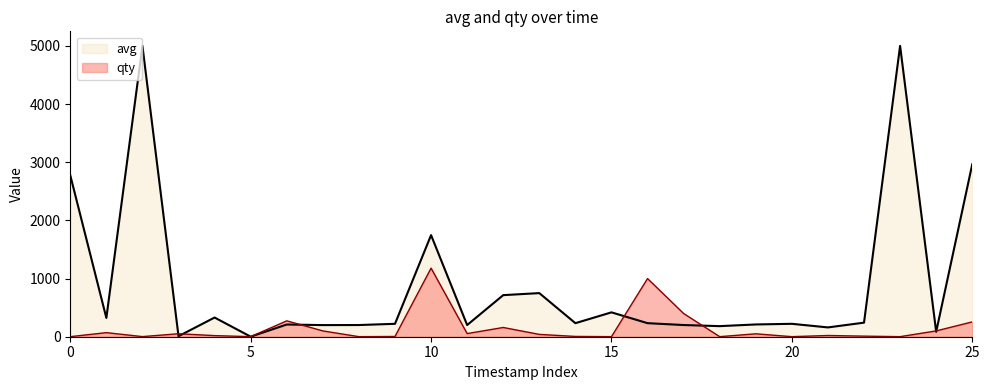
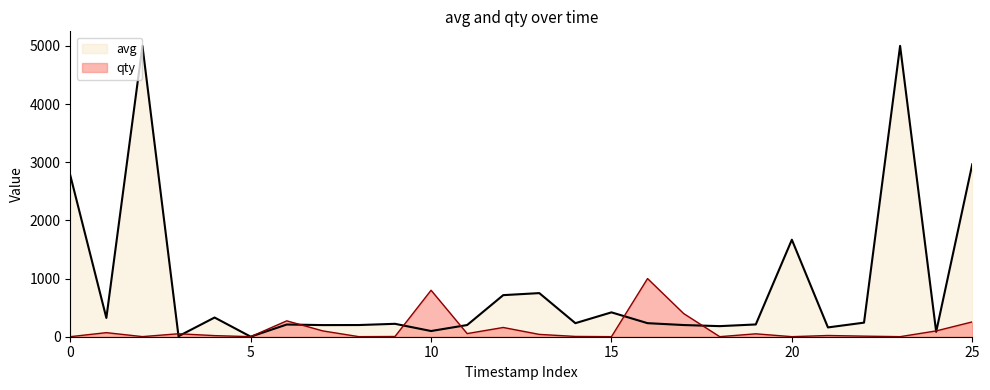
avg, 10: 1700 -> 100
qty, 10: 1200 -> 800
avg, 20: 200 -> 1700
